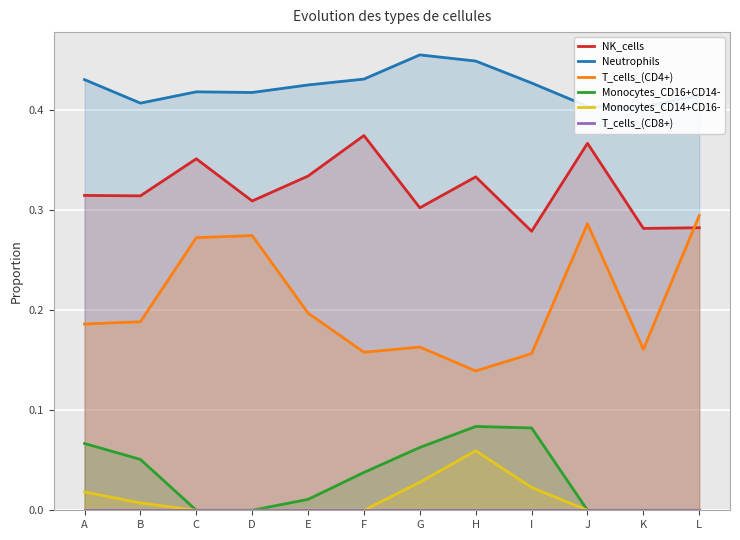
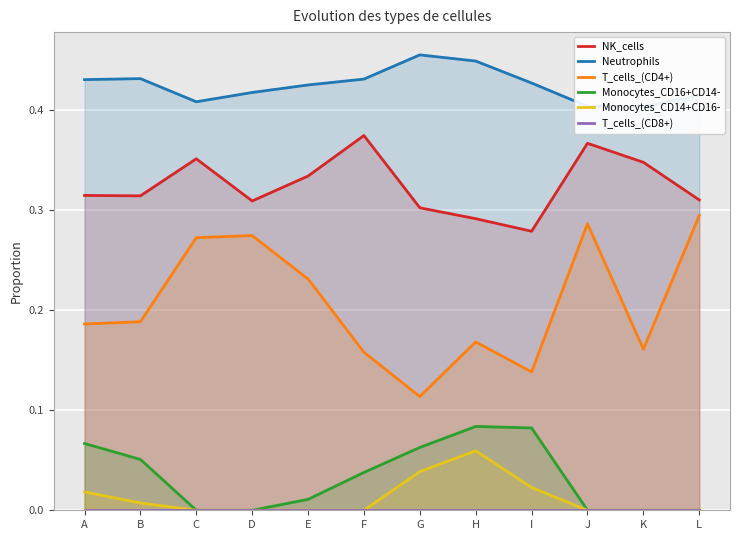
Neutrophils, B: 0.406 -> 0.431
Neutrophils, C: 0.418 -> 0.408
T_cells_(CD4+), E: 0.197 -> 0.231
T_cells_(CD4+), G: 0.163 -> 0.114
Monocytes_CD14+CD16-, G: 0.028 -> 0.039
NK_cells, H: 0.333 -> 0.291
T_cells_(CD4+), H: 0.139 -> 0.168
T_cells_(CD4+), I: 0.156 -> 0.138
NK_cells, K: 0.281 -> 0.347
NK_cells, L: 0.282 -> 0.310
